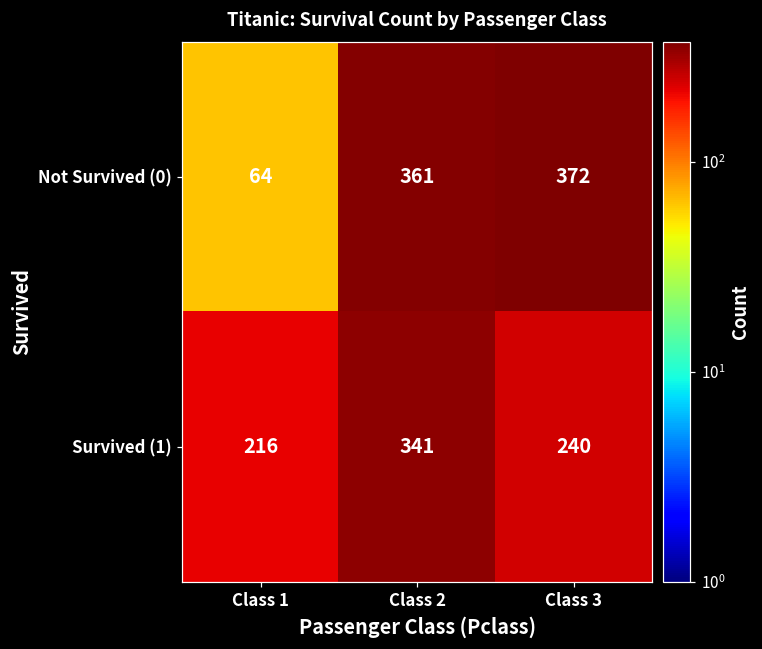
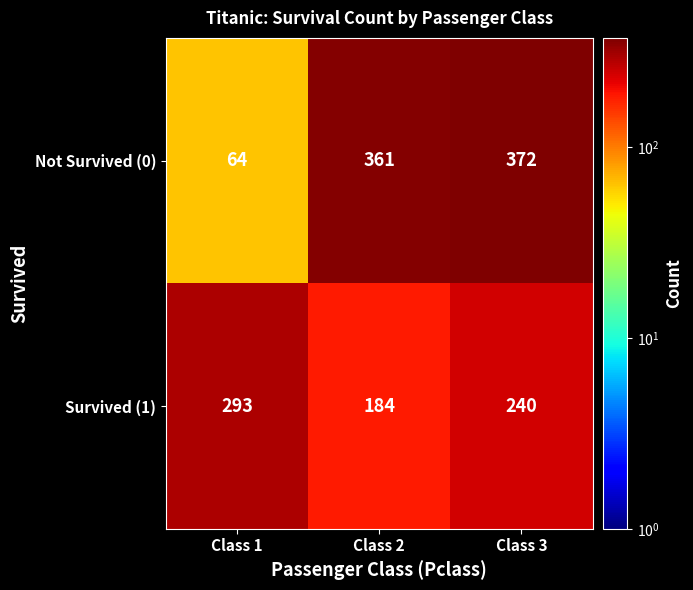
Survived (1), Class 1: 216 -> 293
Survived (1), Class 2: 341 -> 184
